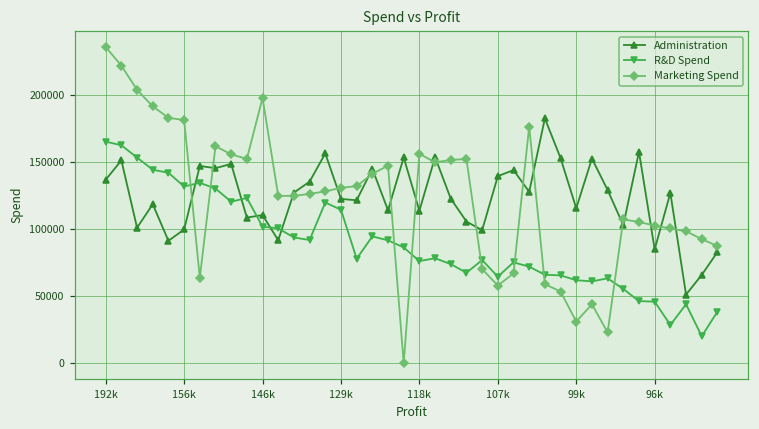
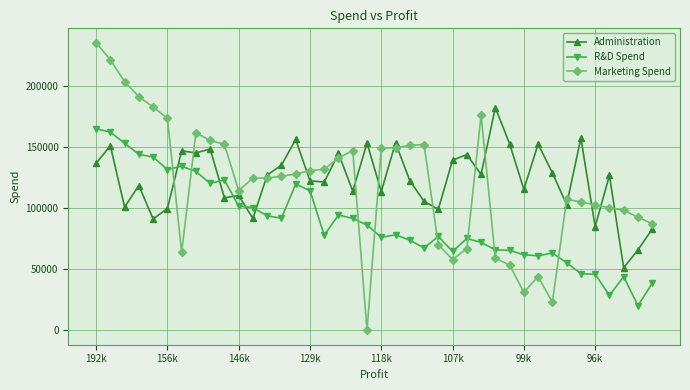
Marketing Spend, 156k: 181000 -> 174000
Marketing Spend, 146k: 198000 -> 115000
Marketing Spend, 118k: 156000 -> 149000
